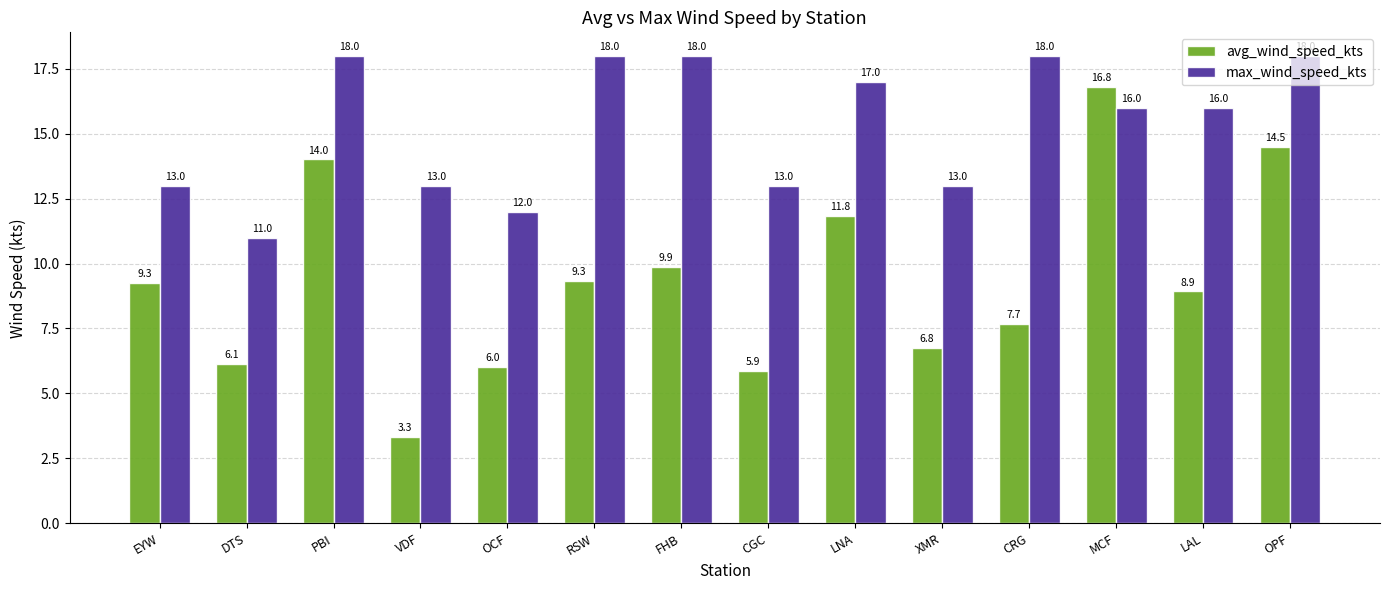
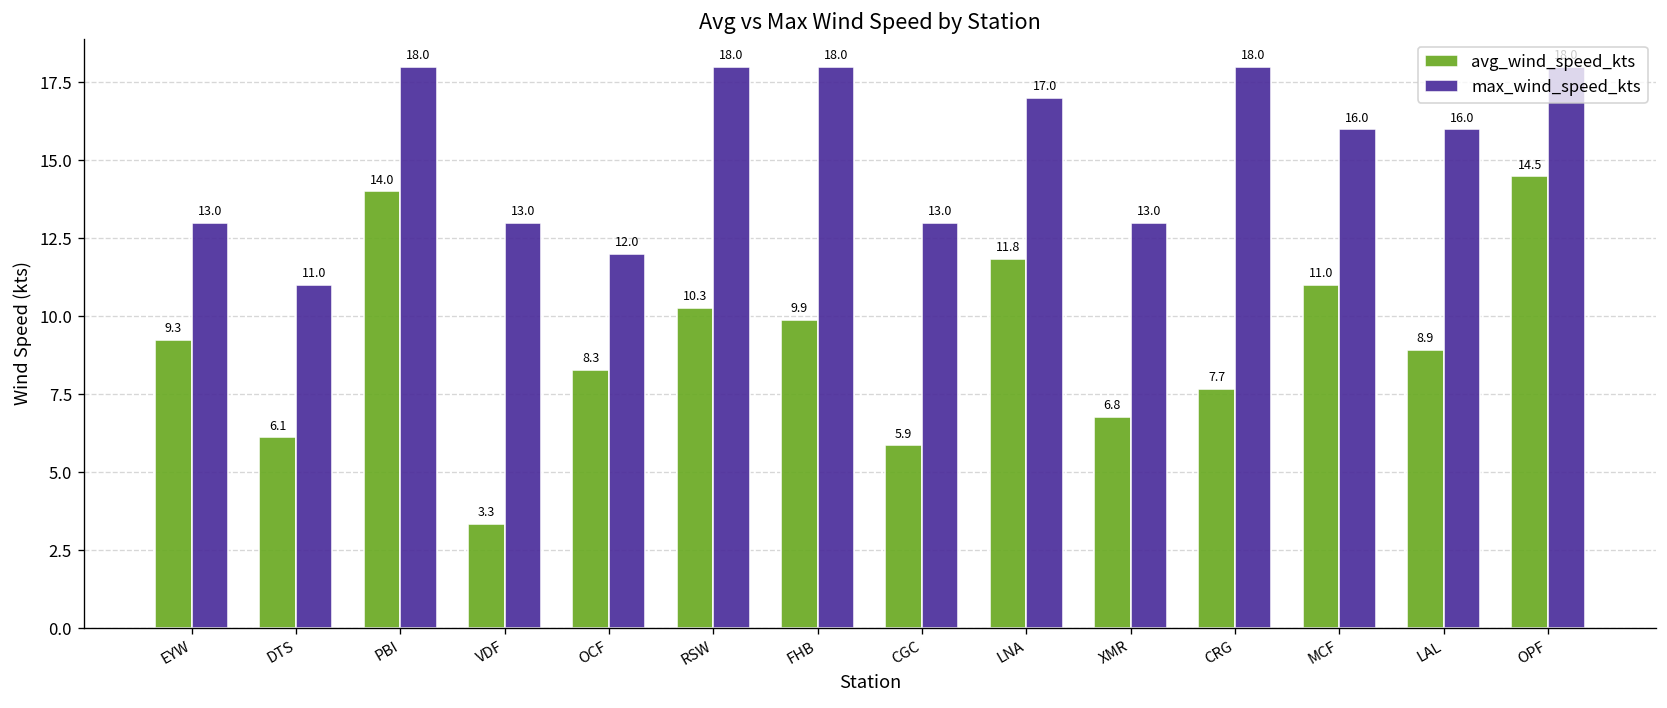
avg_wind_speed_kts, OCF: 6.0 -> 8.3
avg_wind_speed_kts, RSW: 9.3 -> 10.3
avg_wind_speed_kts, MCF: 16.8 -> 11.0
